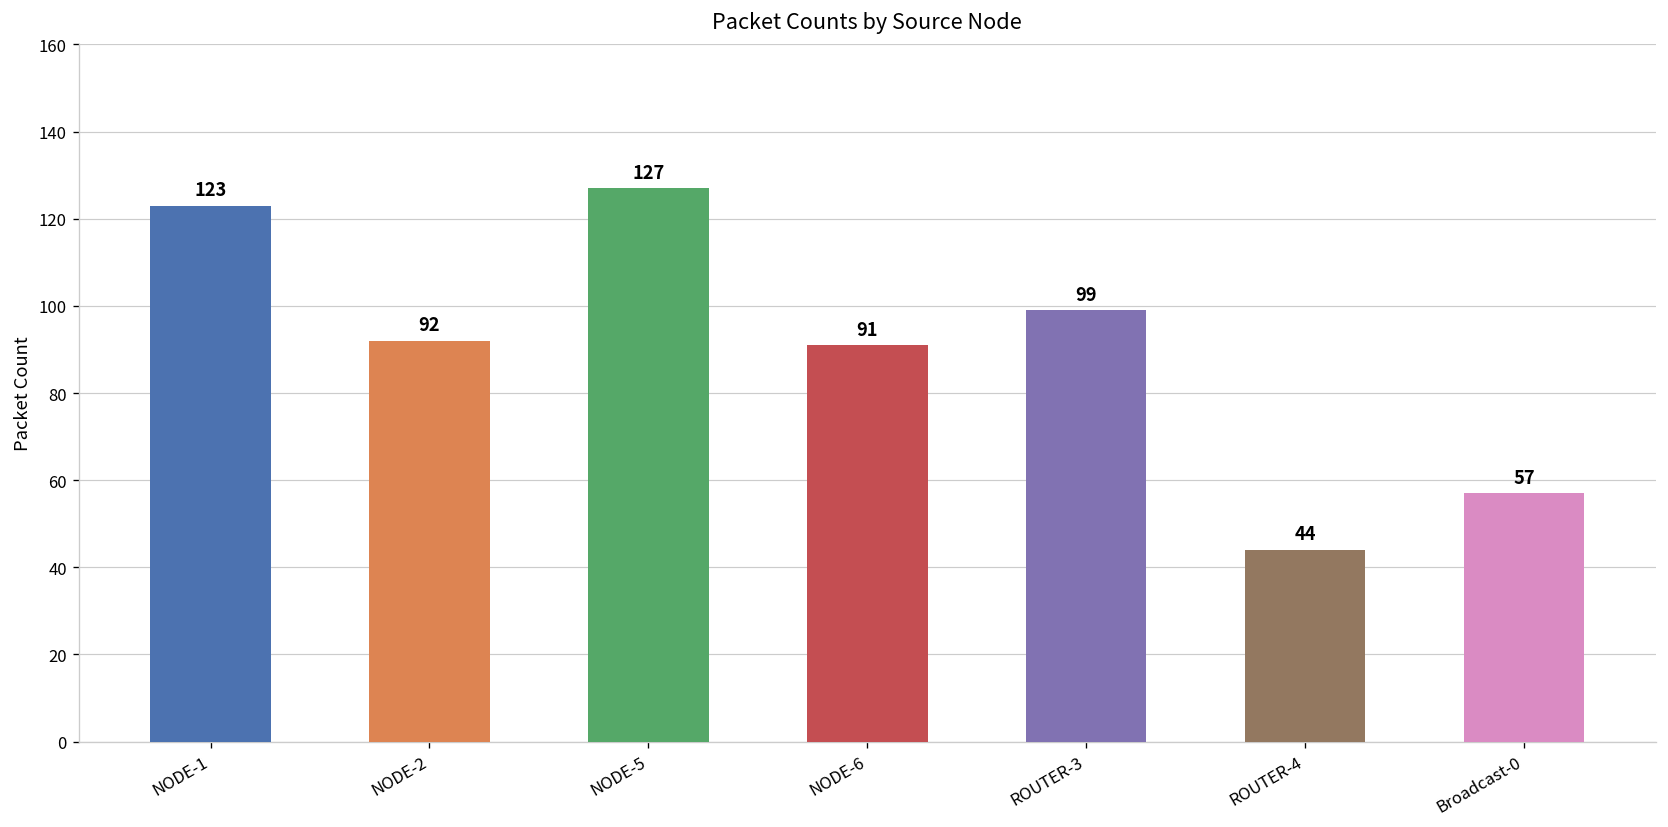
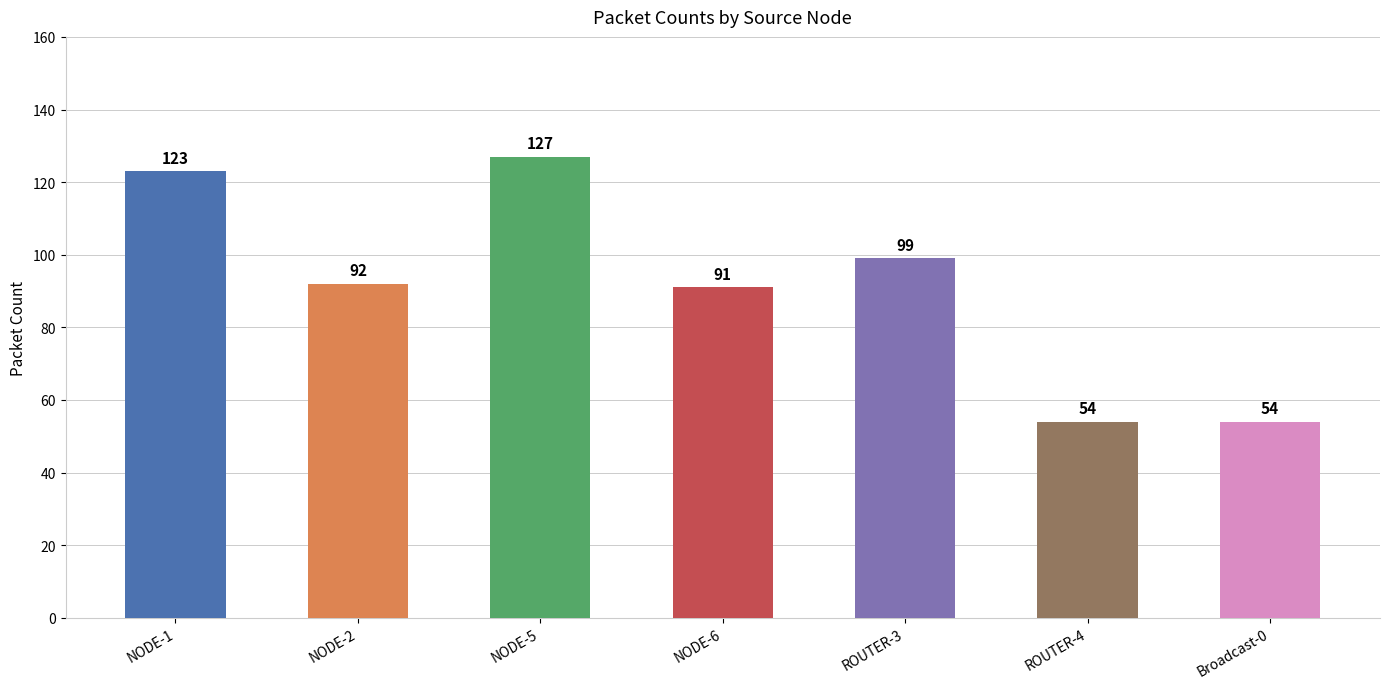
ROUTER-4: 44 -> 54
Broadcast-0: 57 -> 54
